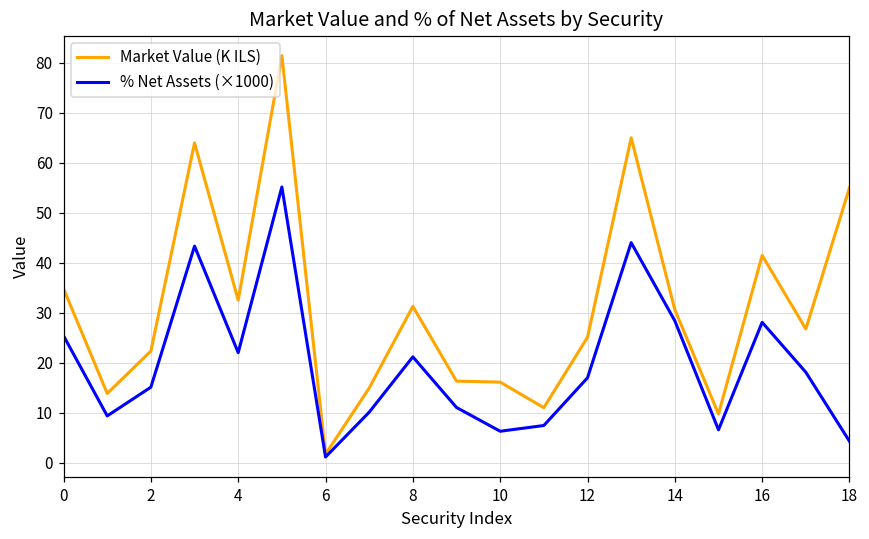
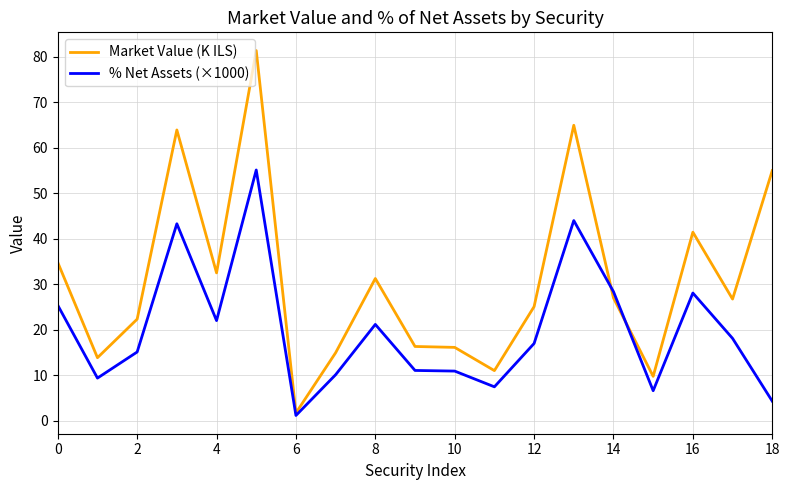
% Net Assets (×1000), 10: 6 -> 11
Market Value (K ILS), 14: 31 -> 27
